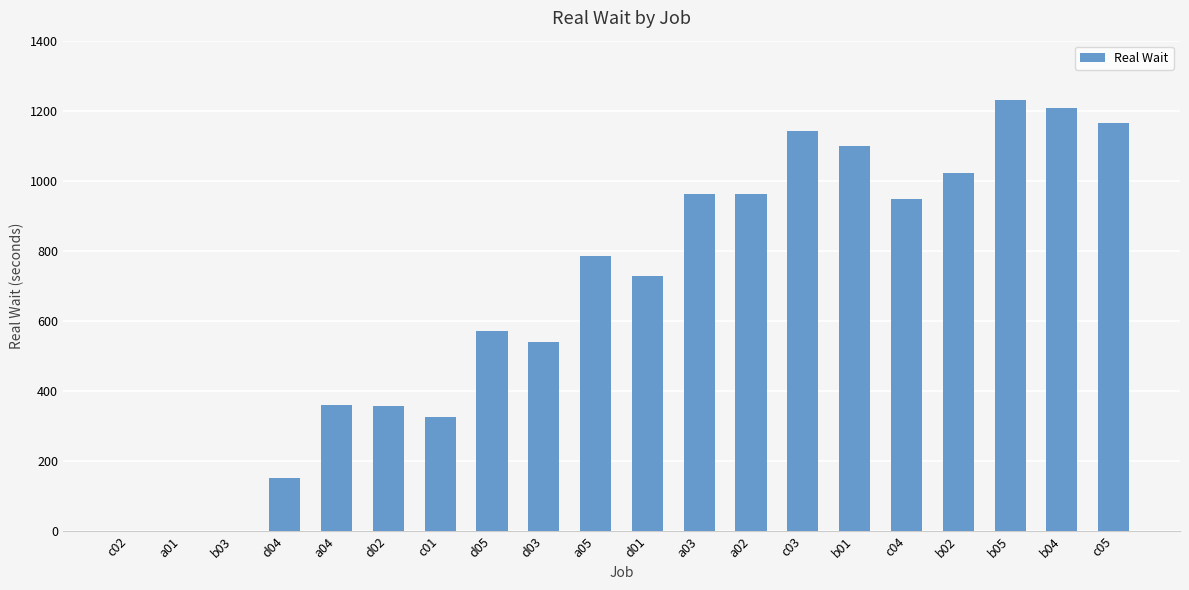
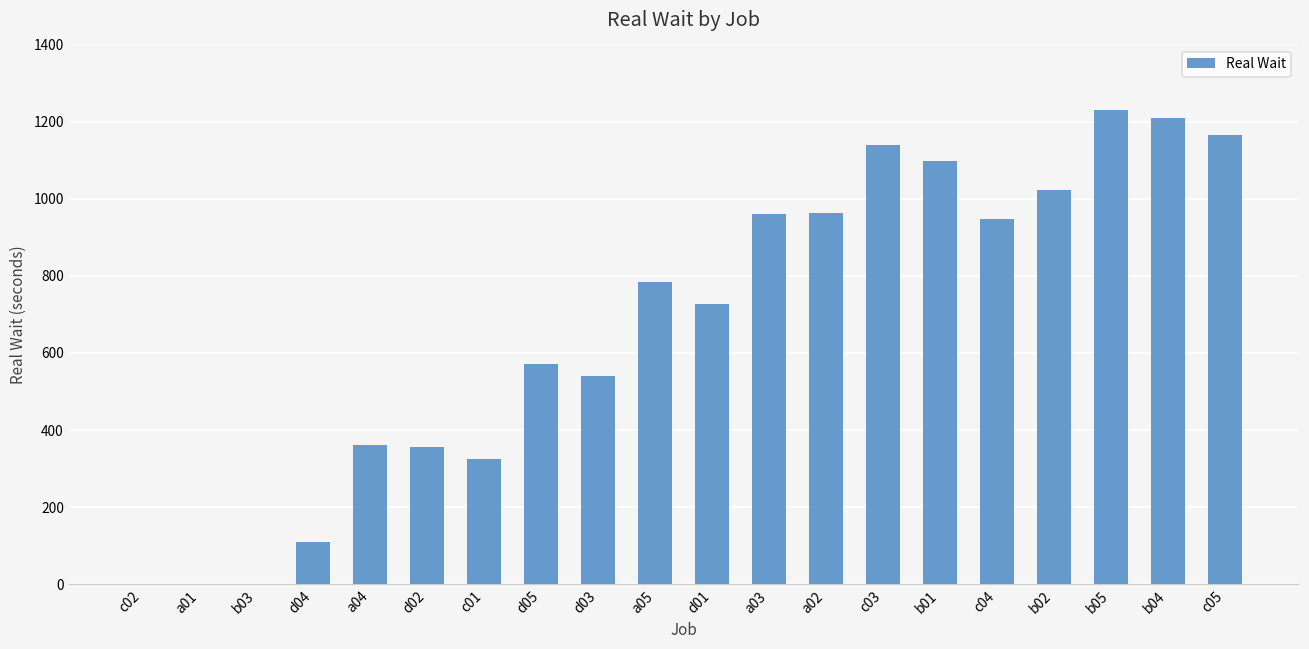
d04: 150 -> 110
